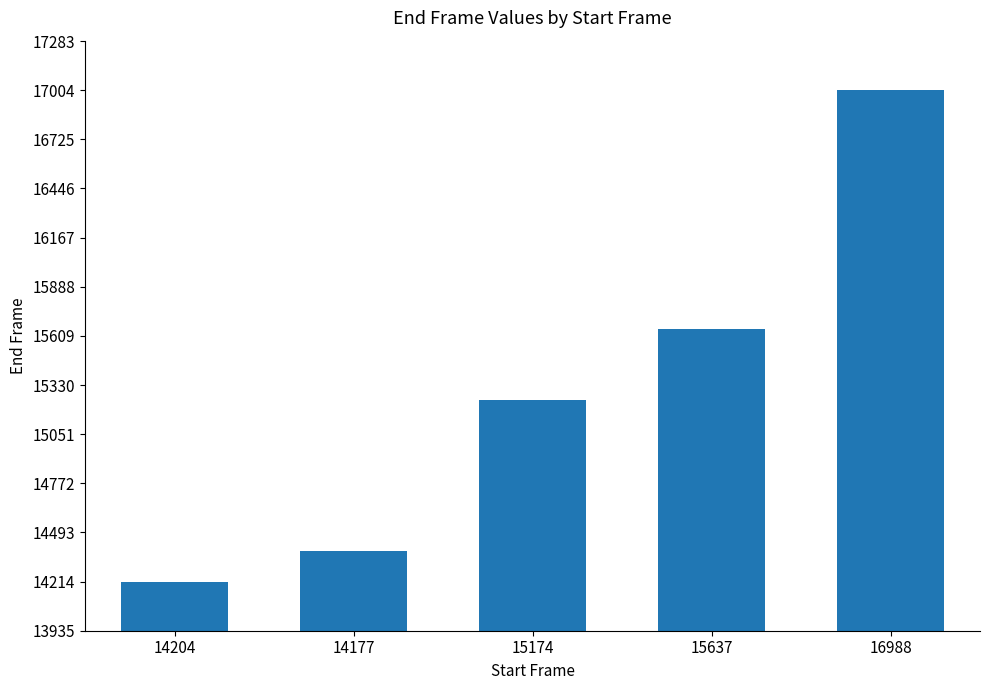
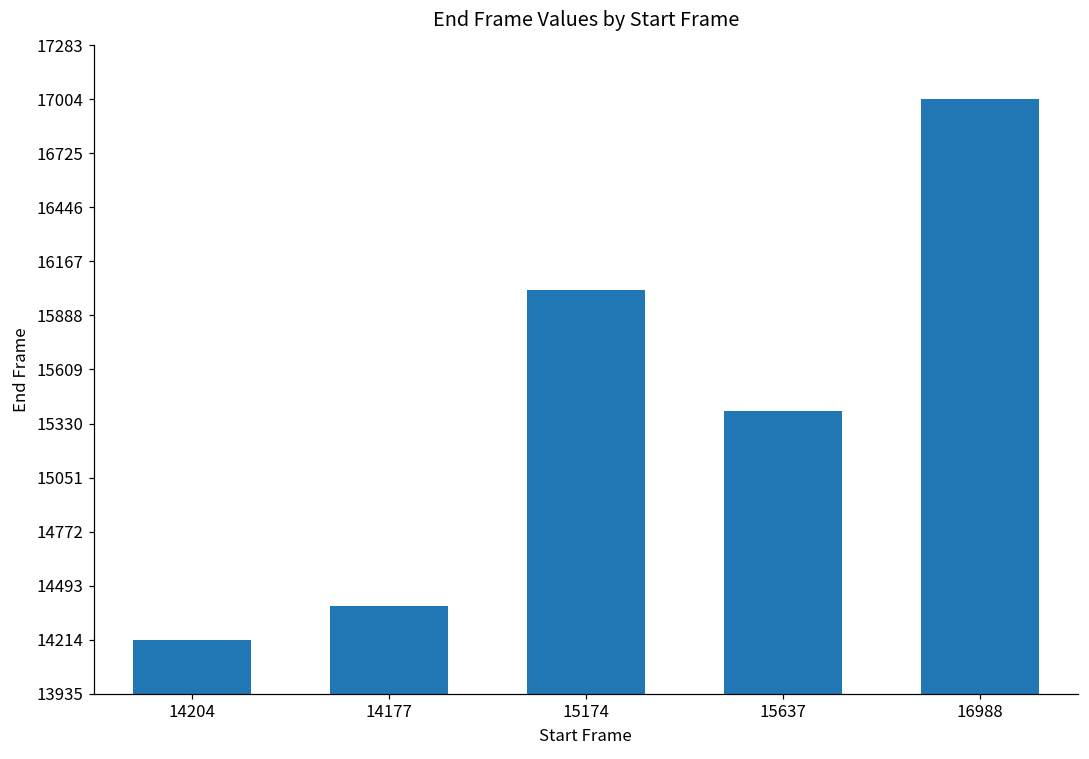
15174: 15240 -> 16020
15637: 15650 -> 15390
